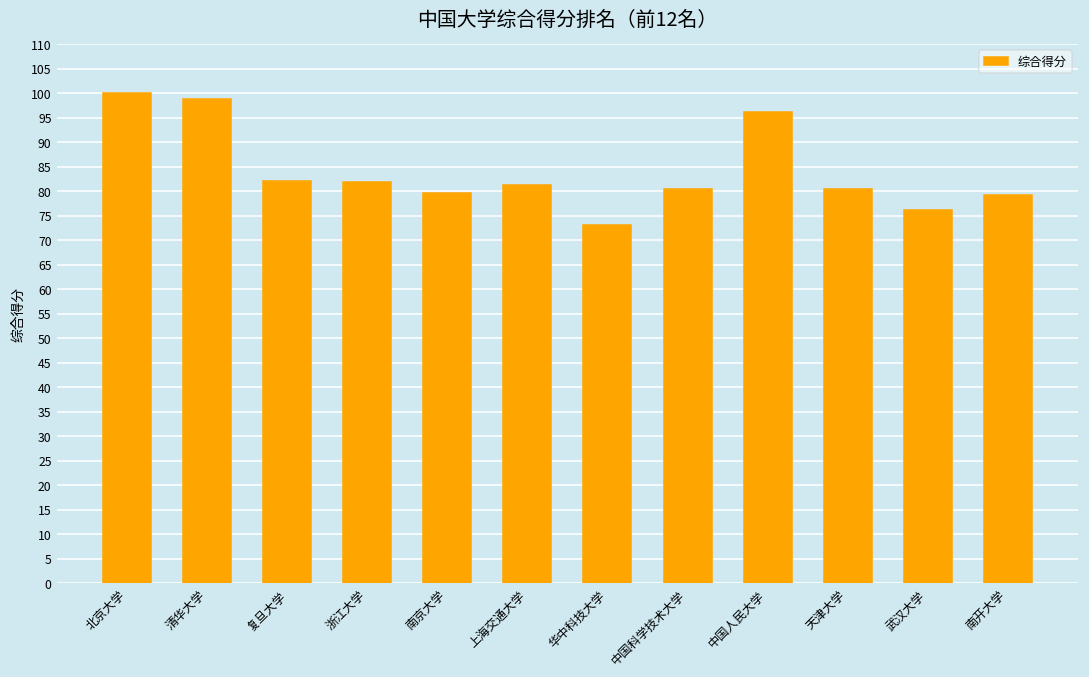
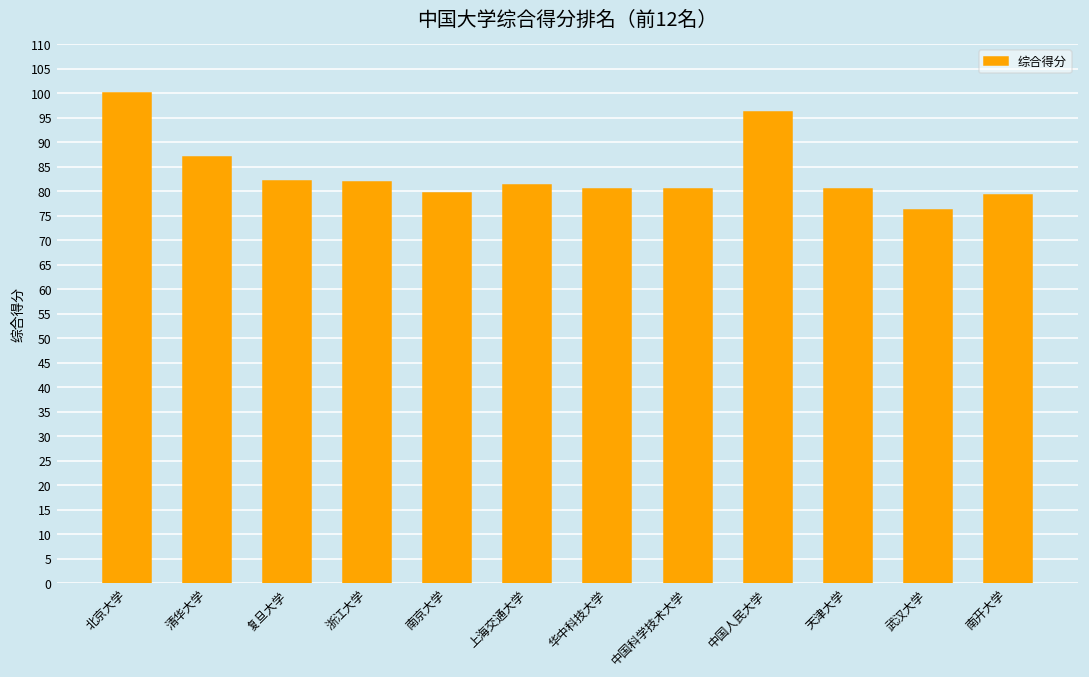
清华大学: 99 -> 87
华中科技大学: 73 -> 80
